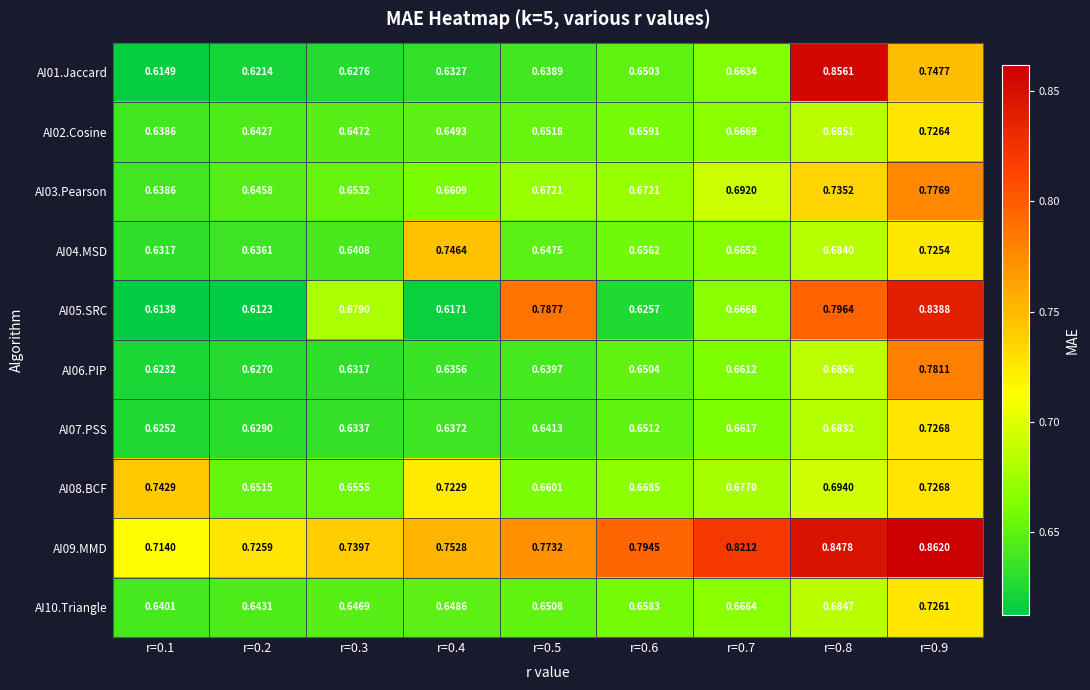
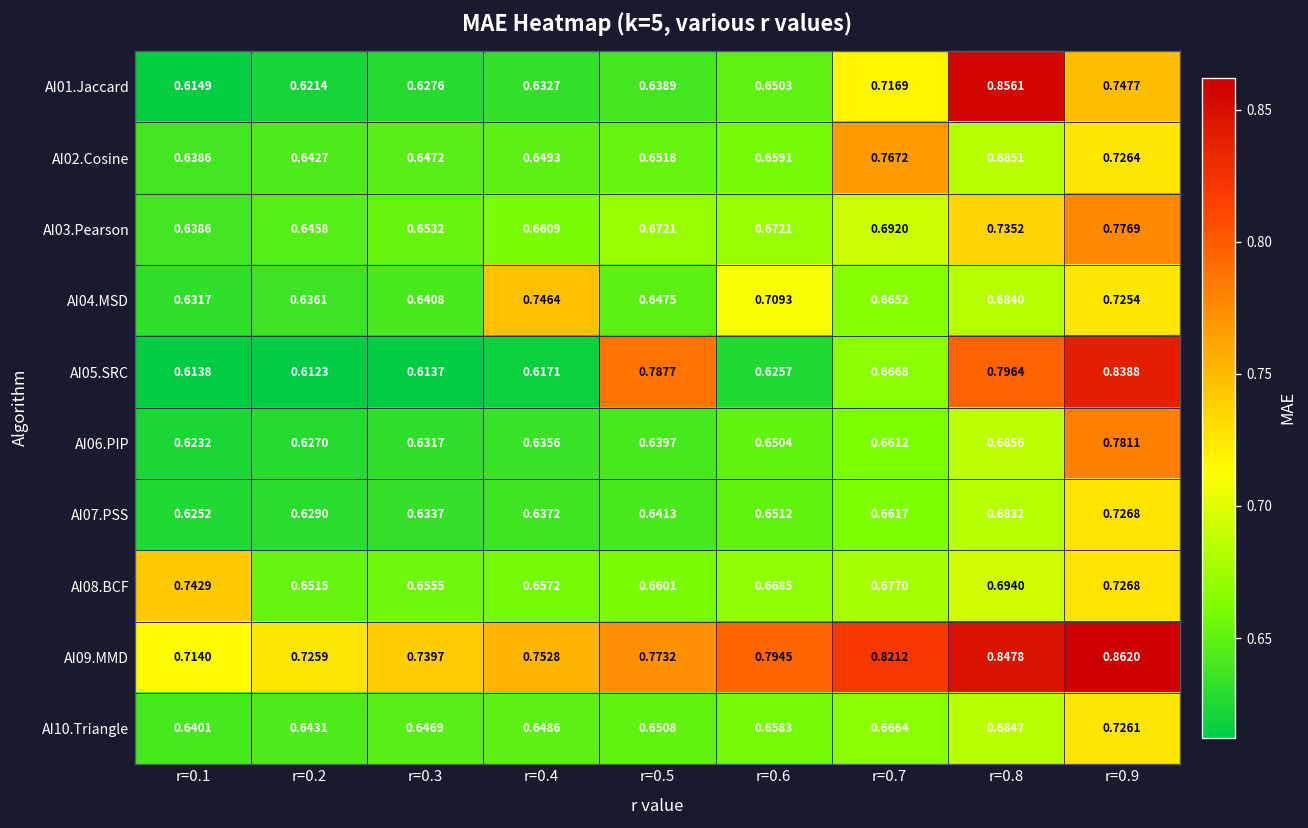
AI01.Jaccard, r=0.7: 0.6634 -> 0.7169
AI02.Cosine, r=0.7: 0.6669 -> 0.7672
AI04.MSD, r=0.6: 0.6562 -> 0.7093
AI05.SRC, r=0.3: 0.6790 -> 0.6137
AI08.BCF, r=0.4: 0.7229 -> 0.6572
